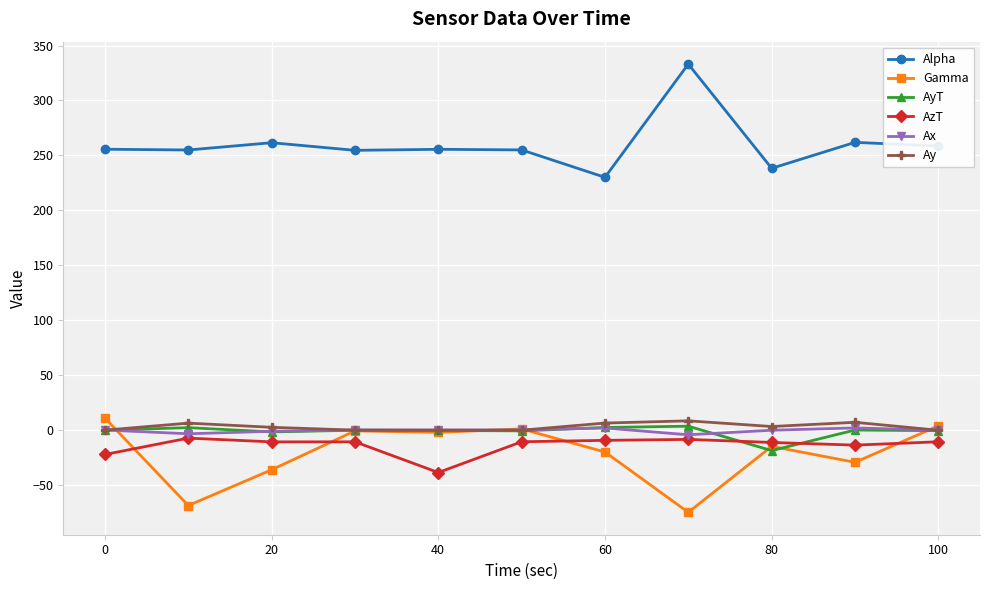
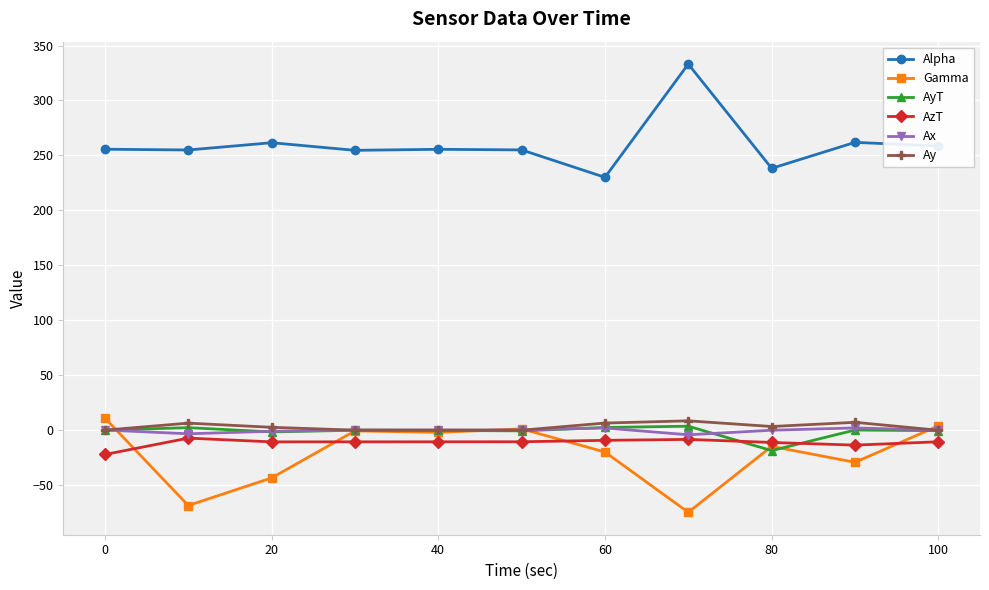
Gamma, 20: -36 -> -44
AzT, 40: -39 -> -11
